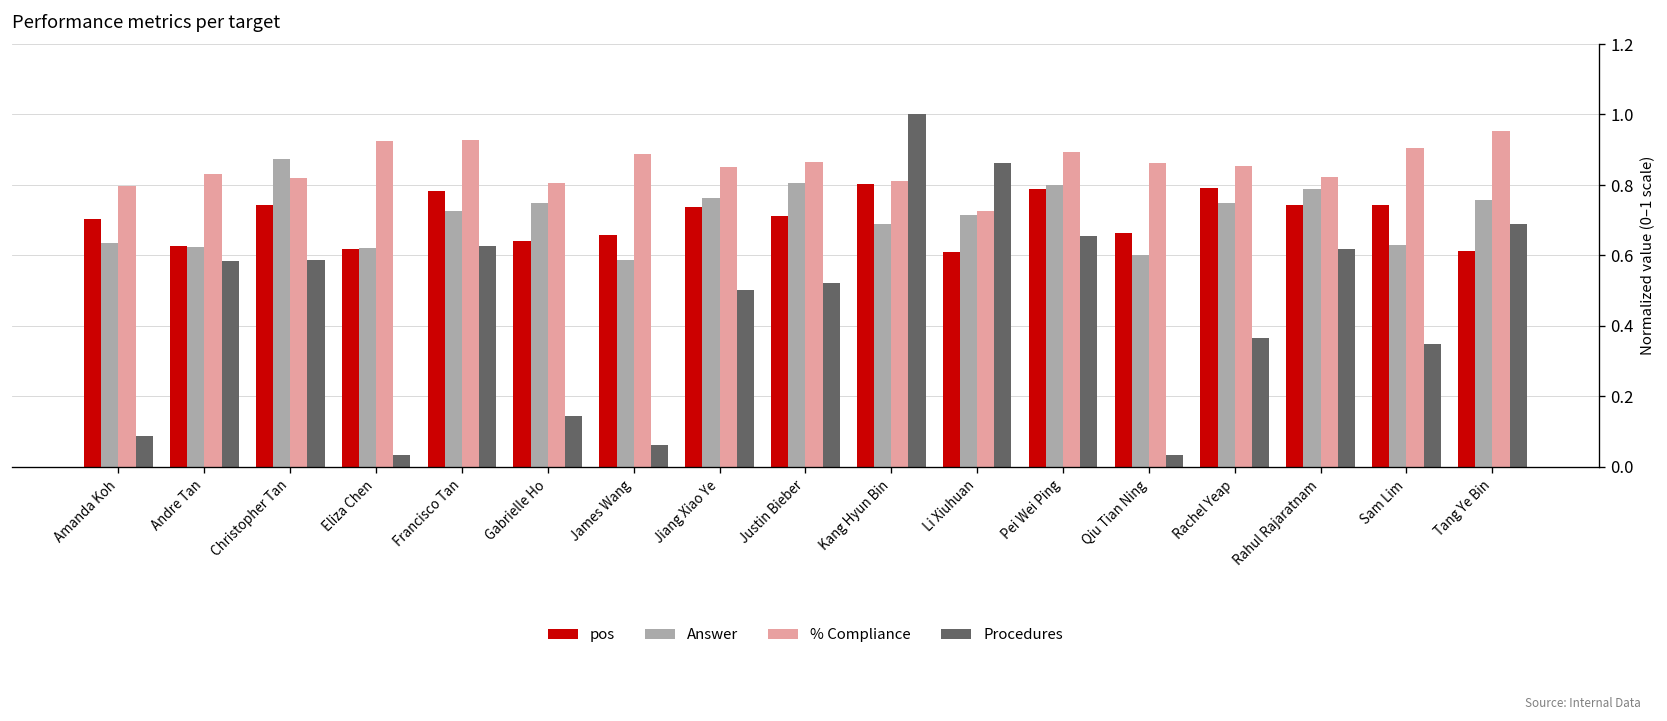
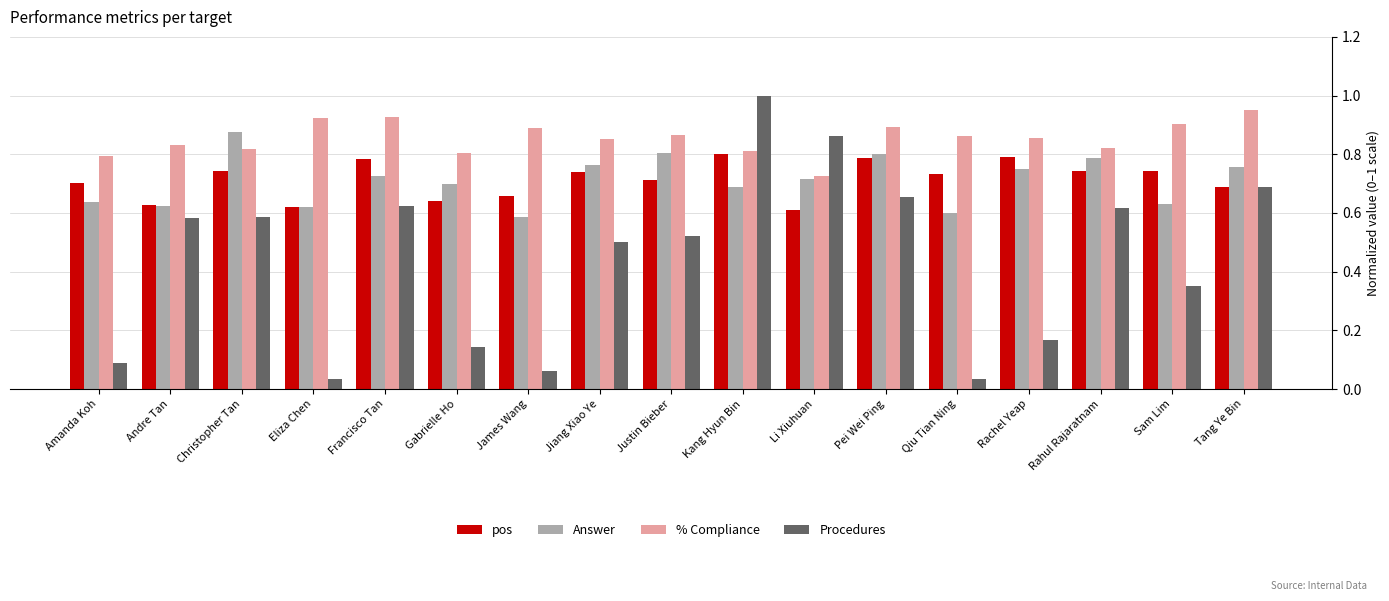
Answer, Gabrielle Ho: 0.75 -> 0.70
pos, Qiu Tian Ning: 0.66 -> 0.73
Procedures, Rachel Yeap: 0.36 -> 0.17
pos, Tang Ye Bin: 0.61 -> 0.69
